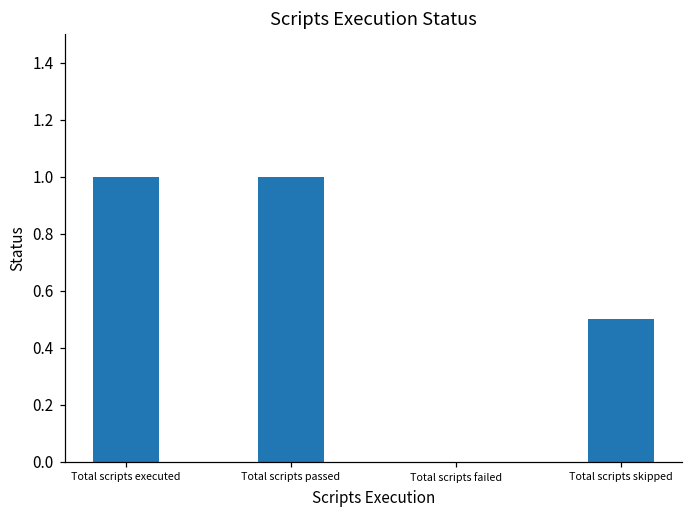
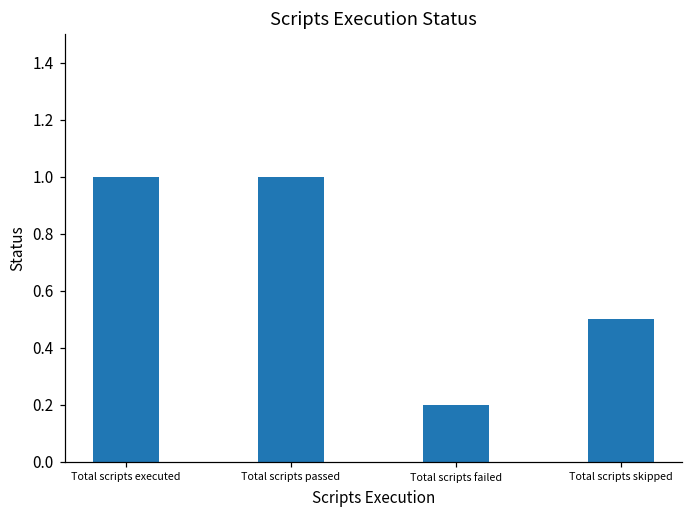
Total scripts failed: 0.0 -> 0.2
